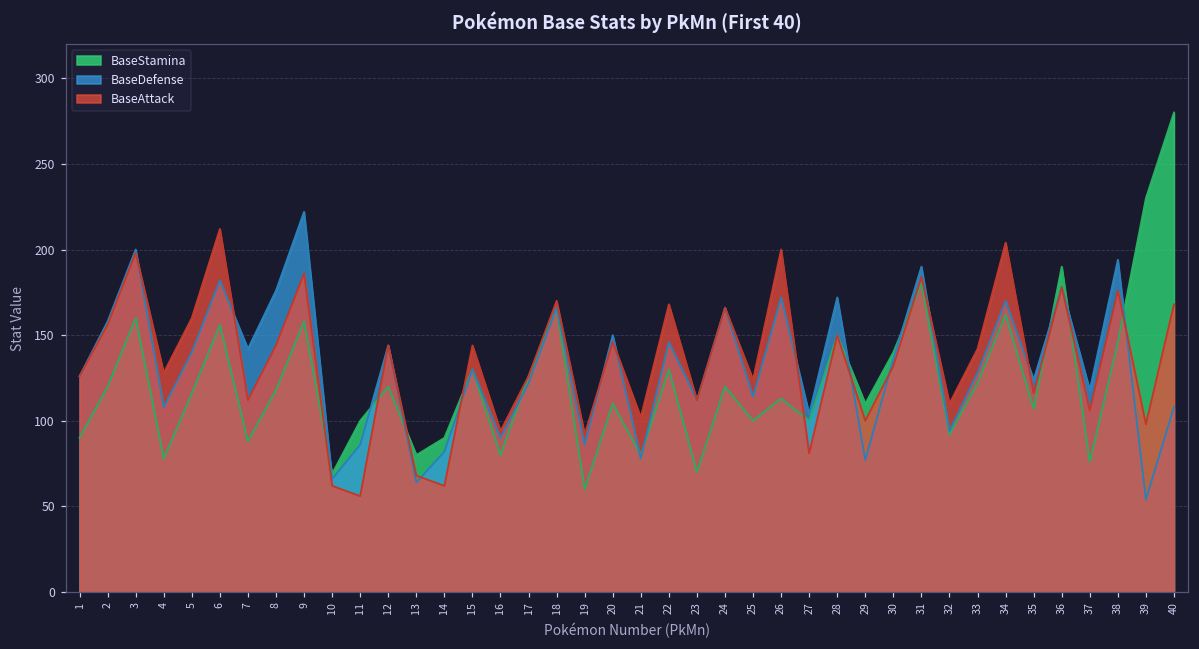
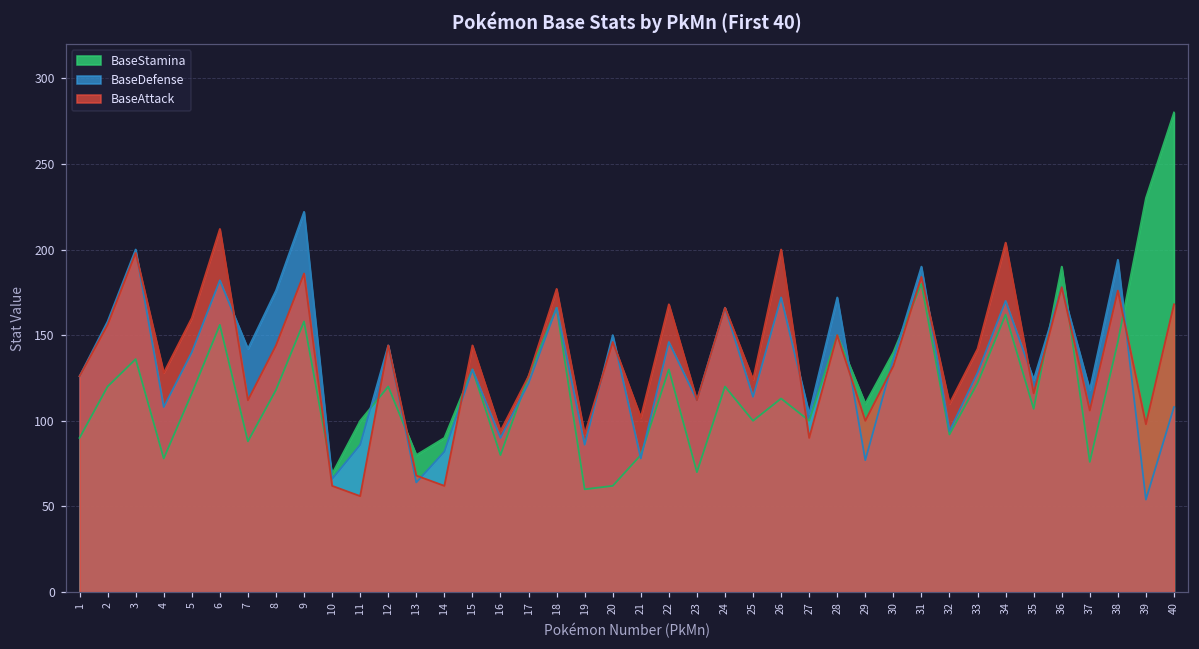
BaseStamina, 3: 160 -> 136
BaseAttack, 18: 170 -> 177
BaseStamina, 20: 110 -> 62
BaseAttack, 27: 81 -> 90
